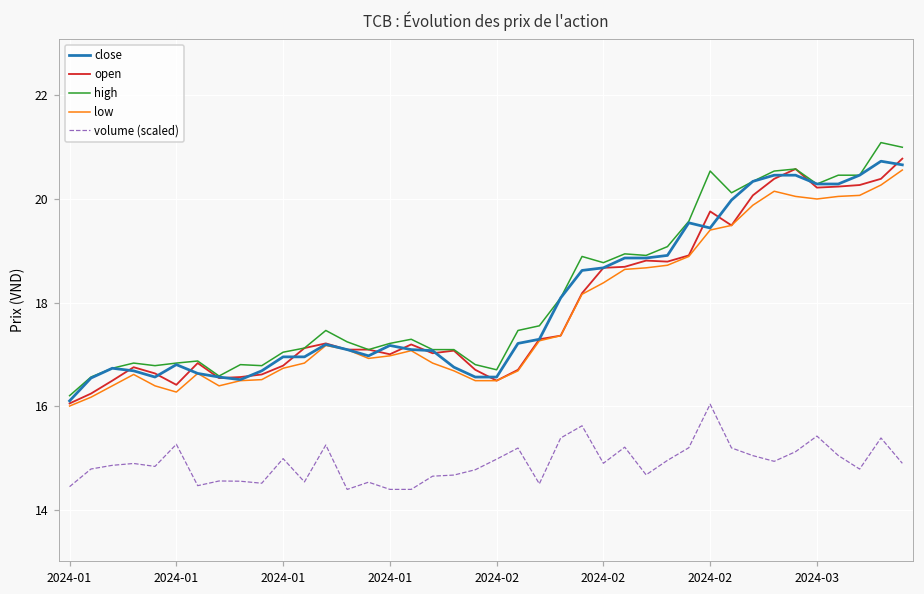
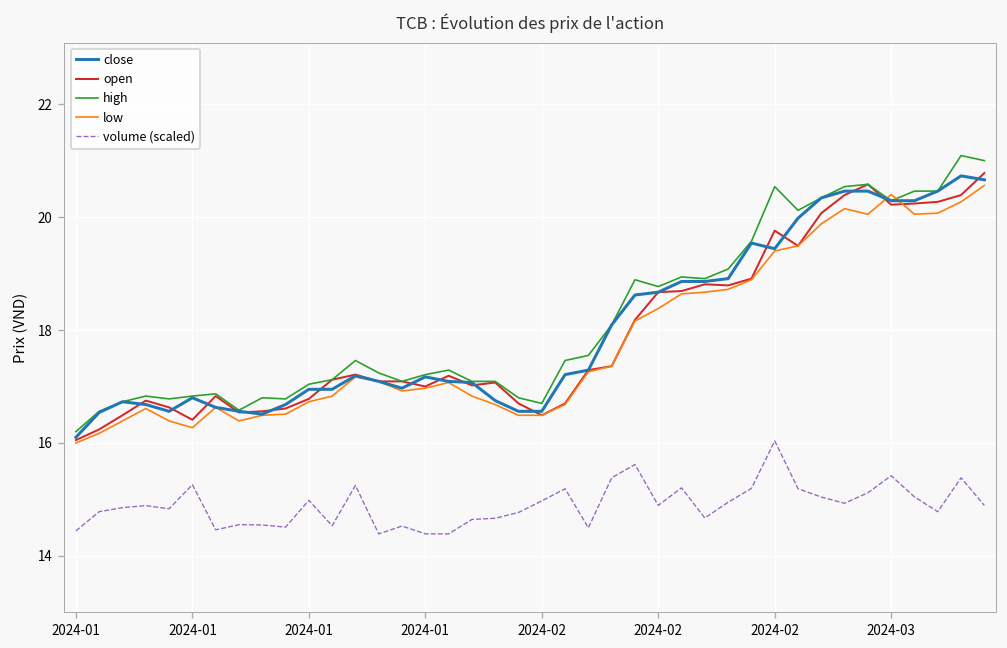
low, 2024-03: 20.0 -> 20.4
